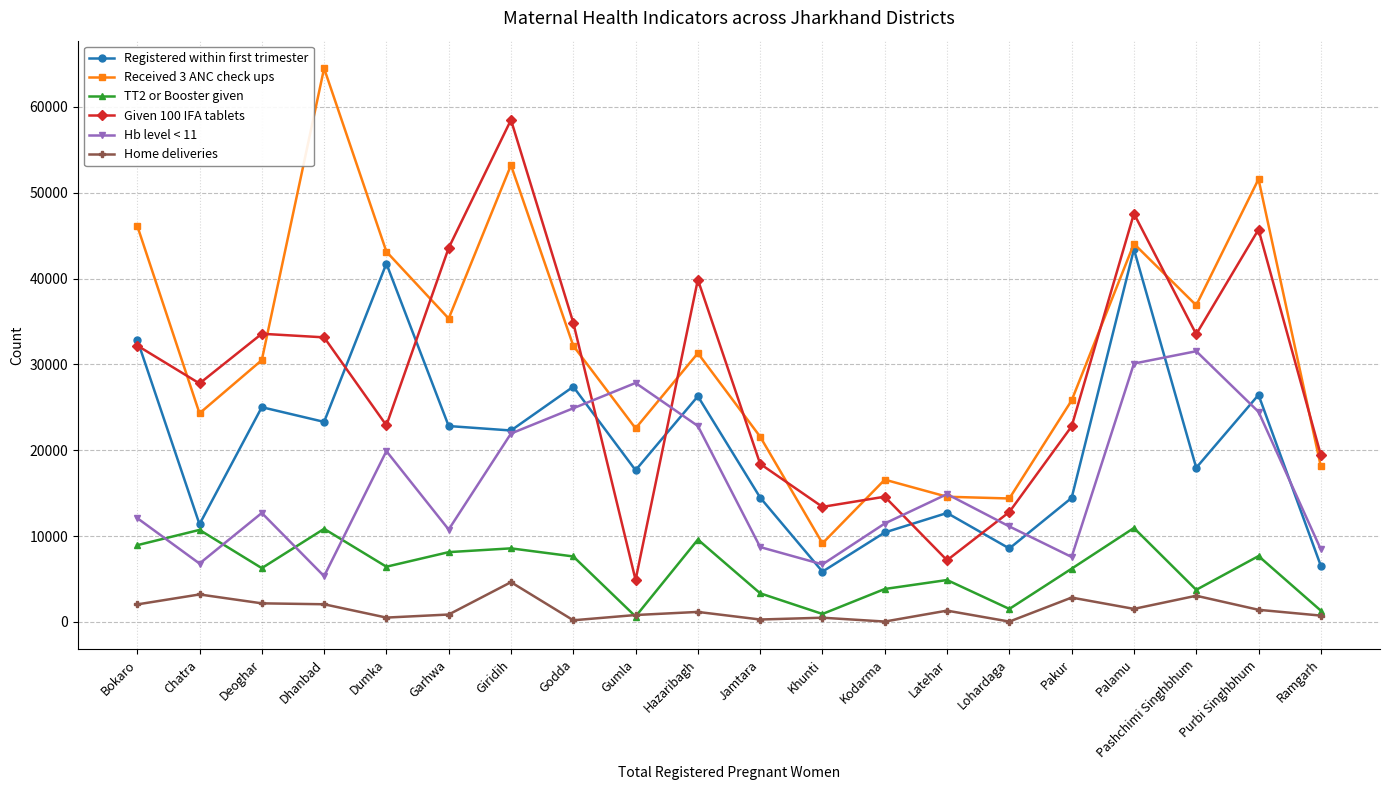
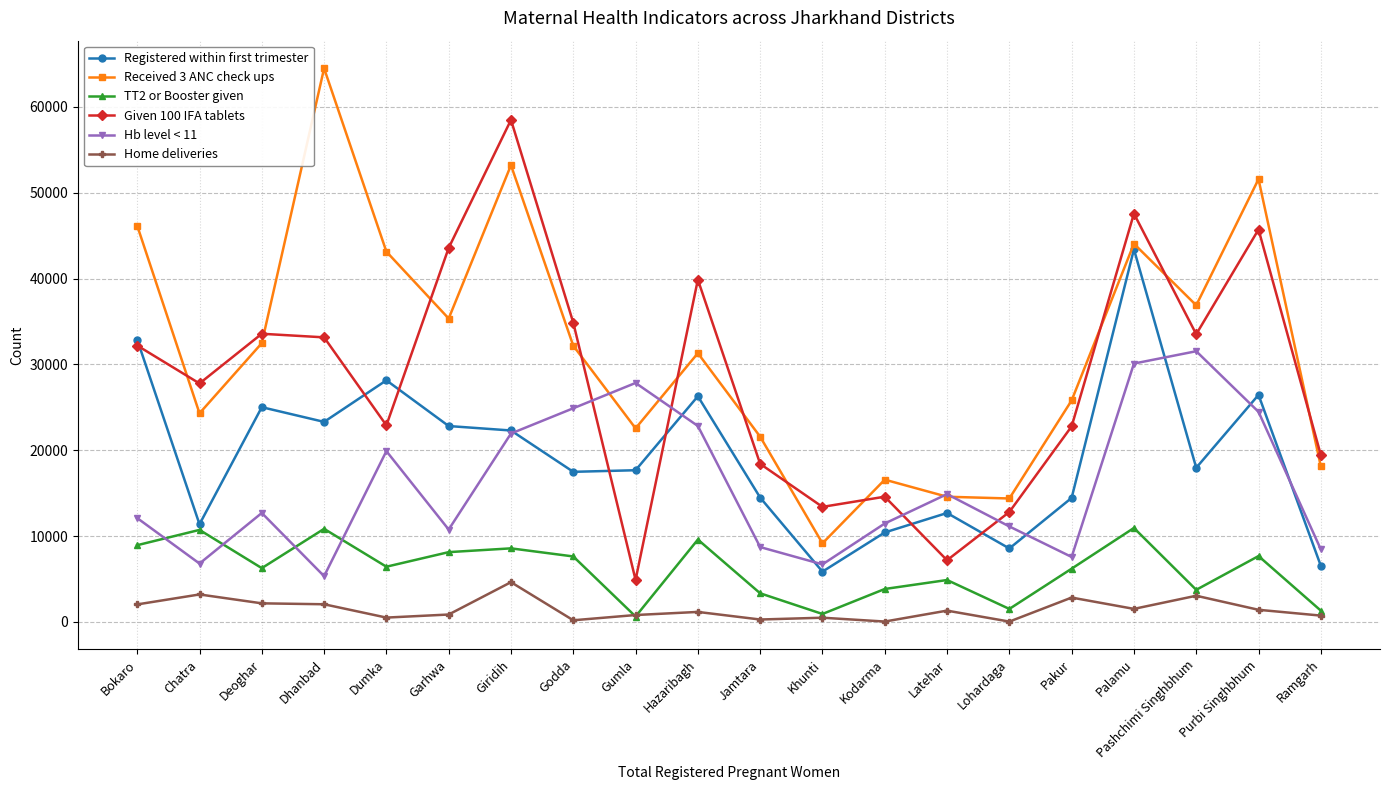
Received 3 ANC check ups, Deoghar: 31000 -> 32000
Registered within first trimester, Dumka: 42000 -> 28000
Registered within first trimester, Godda: 27000 -> 17000
